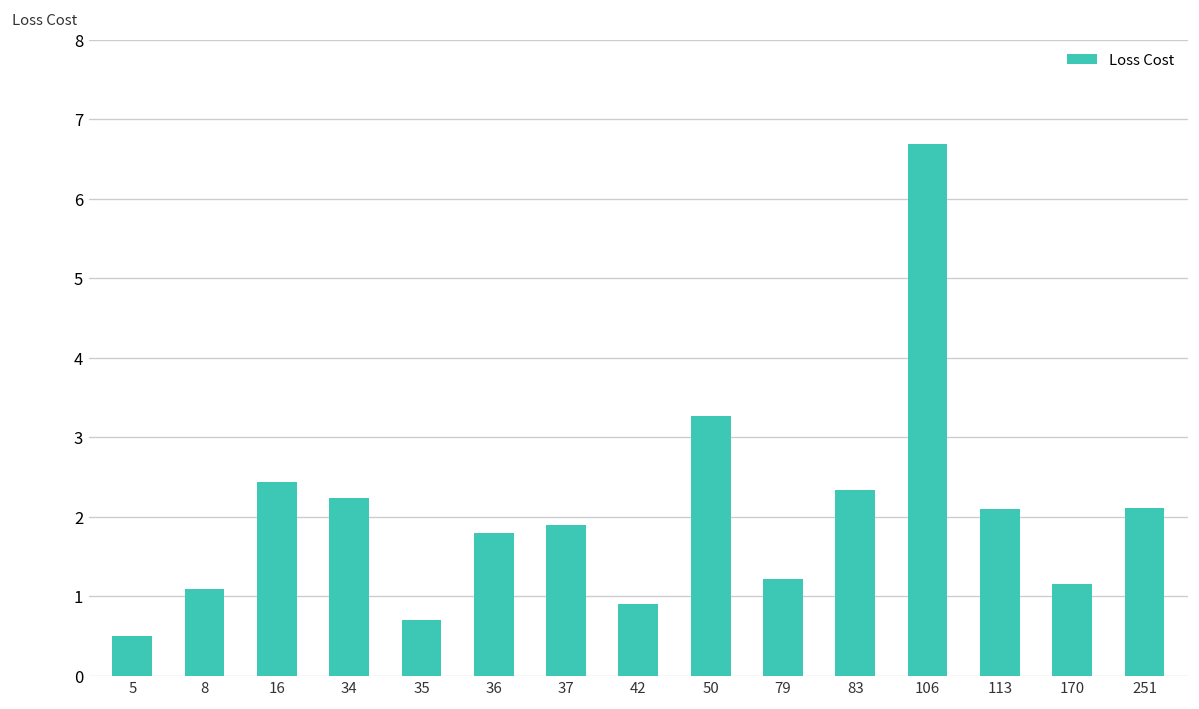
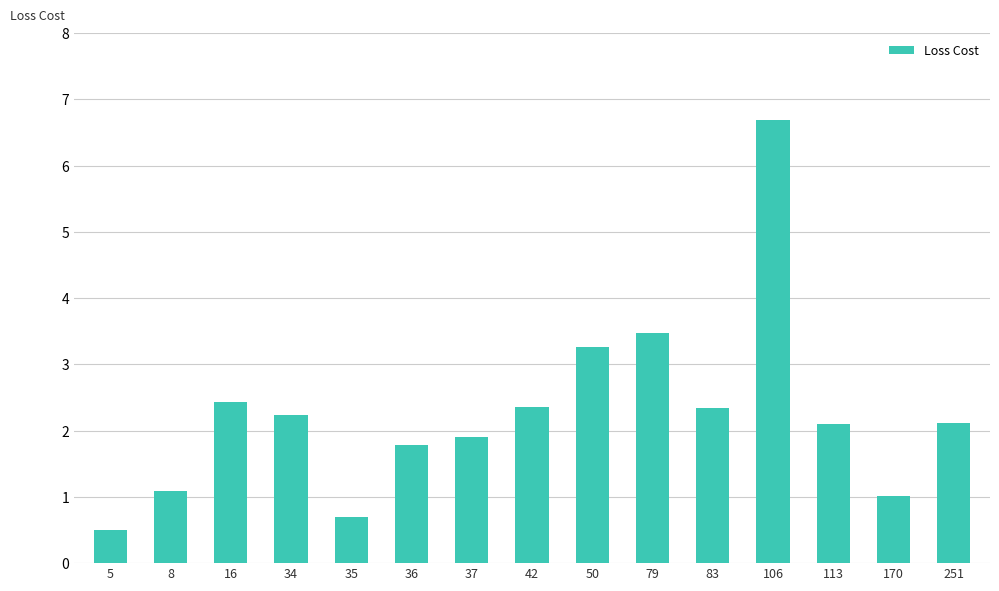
42: 0.9 -> 2.4
79: 1.2 -> 3.5
170: 1.2 -> 1.0
